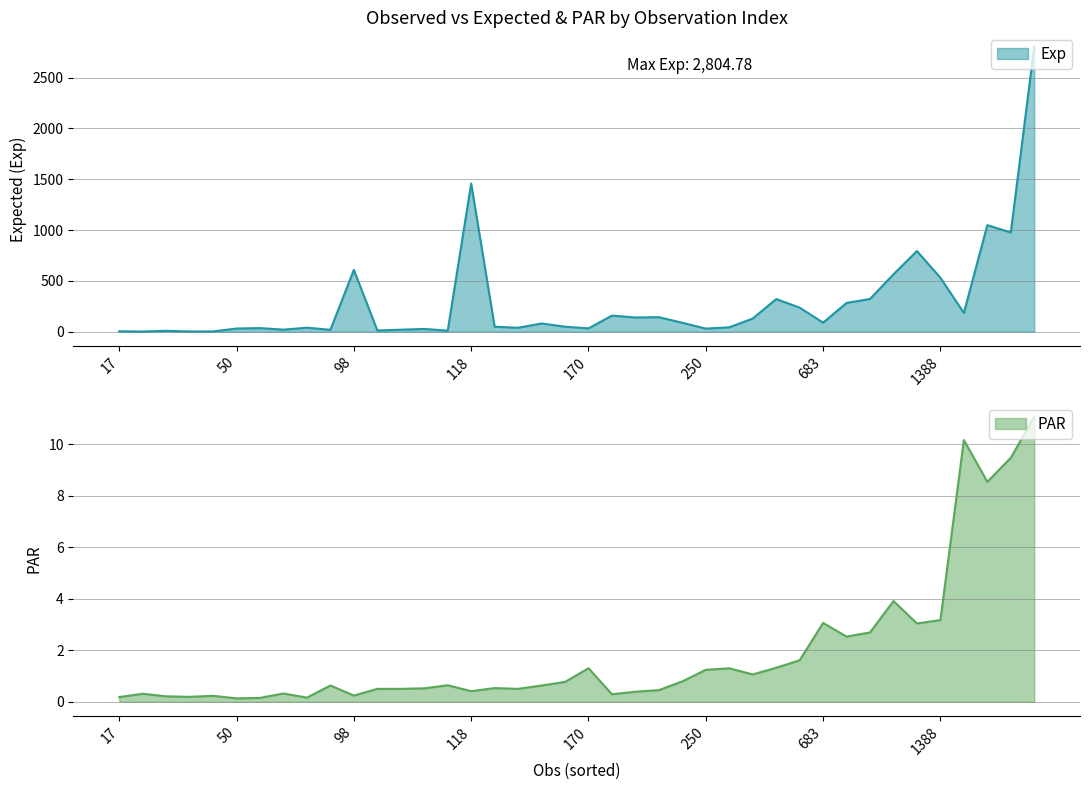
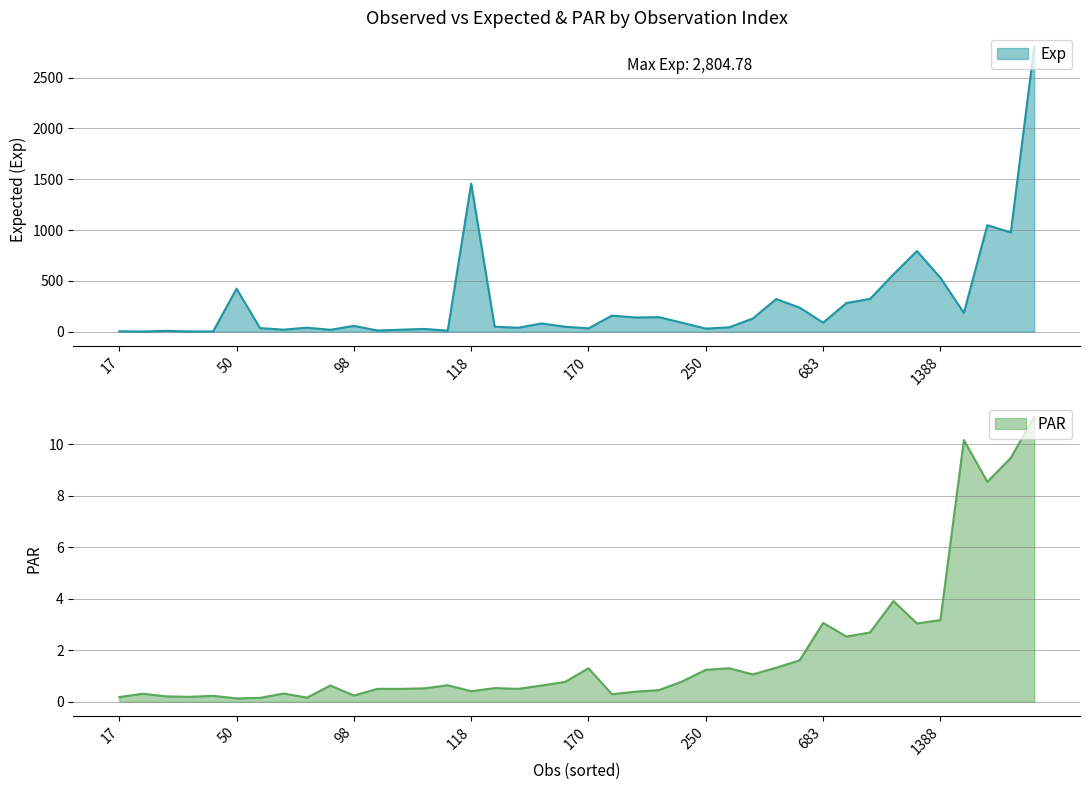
Observed vs Expected & PAR by Observation Index, 50: 30 -> 420
Observed vs Expected & PAR by Observation Index, 98: 610 -> 60
